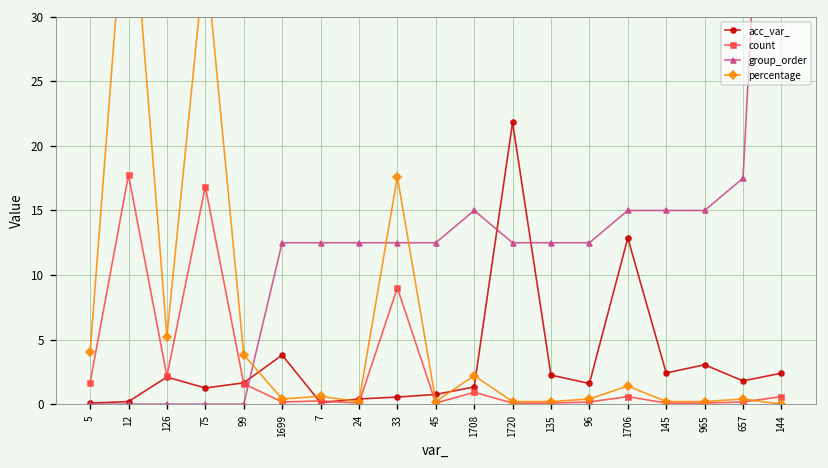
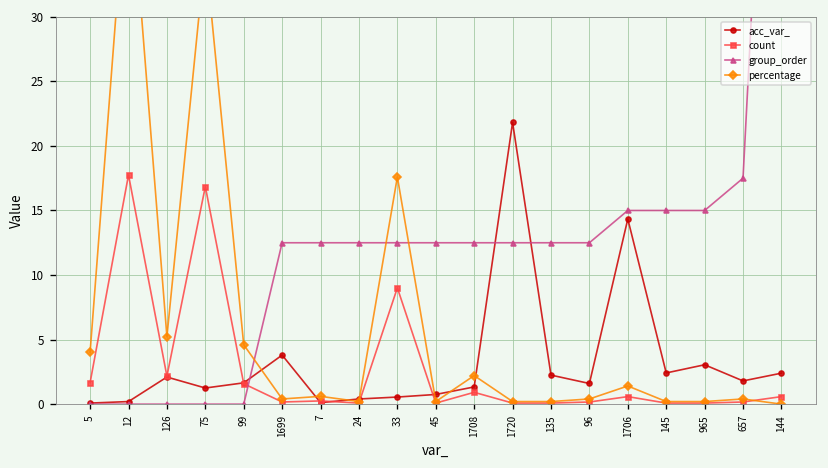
percentage, 99: 3.8 -> 4.6
group_order, 1708: 15.0 -> 12.5
acc_var_, 1706: 12.9 -> 14.3
